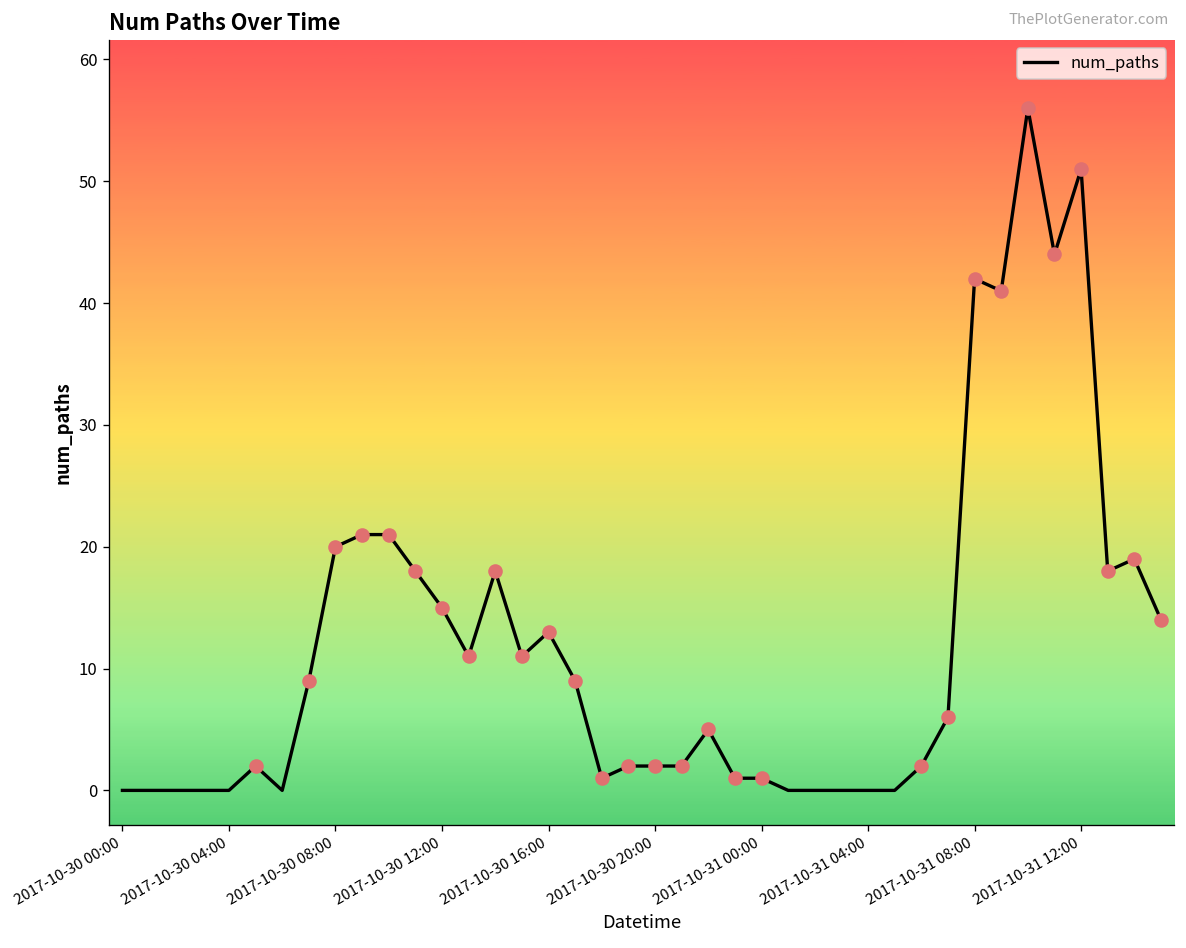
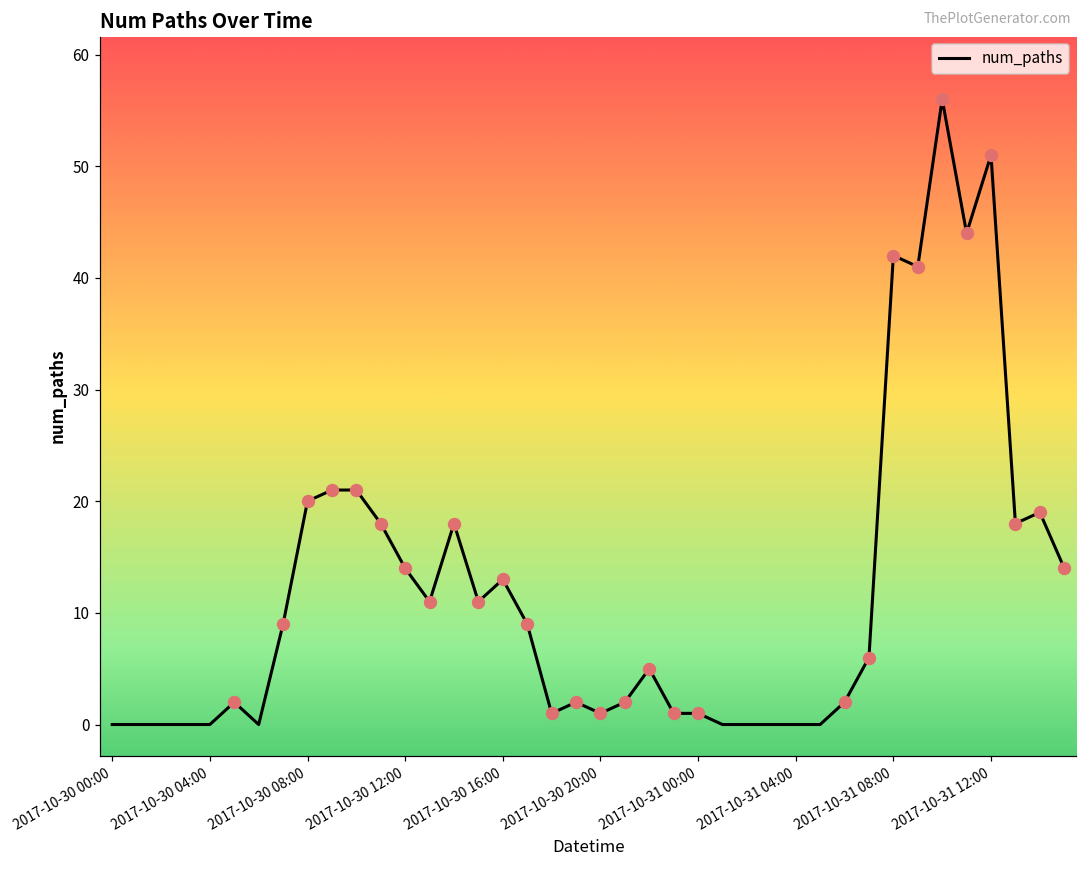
num_paths, 2017-10-30 12:00: 15 -> 14
num_paths, 2017-10-30 20:00: 2 -> 1
